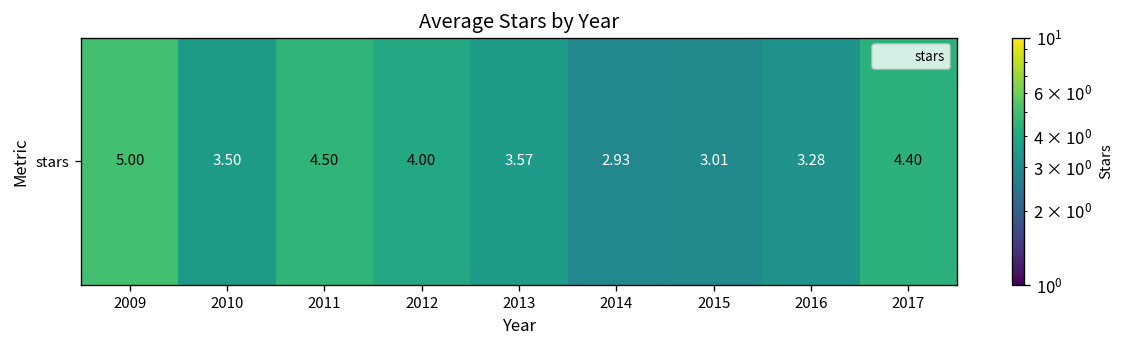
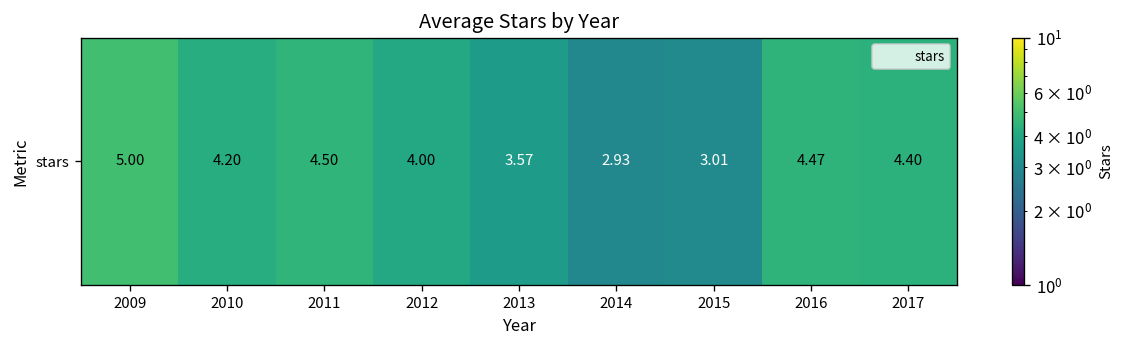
stars, 2010: 3.50 -> 4.20
stars, 2016: 3.28 -> 4.47
